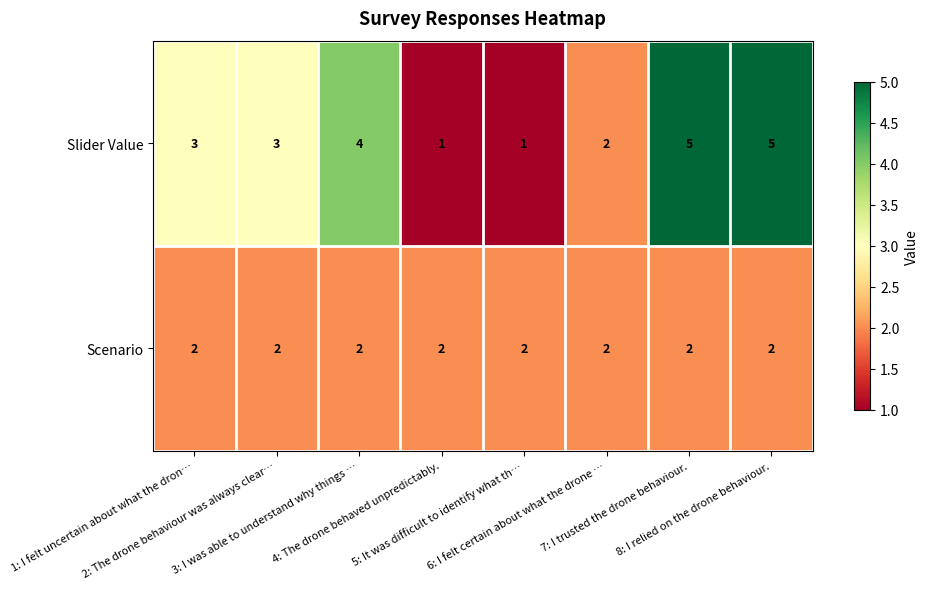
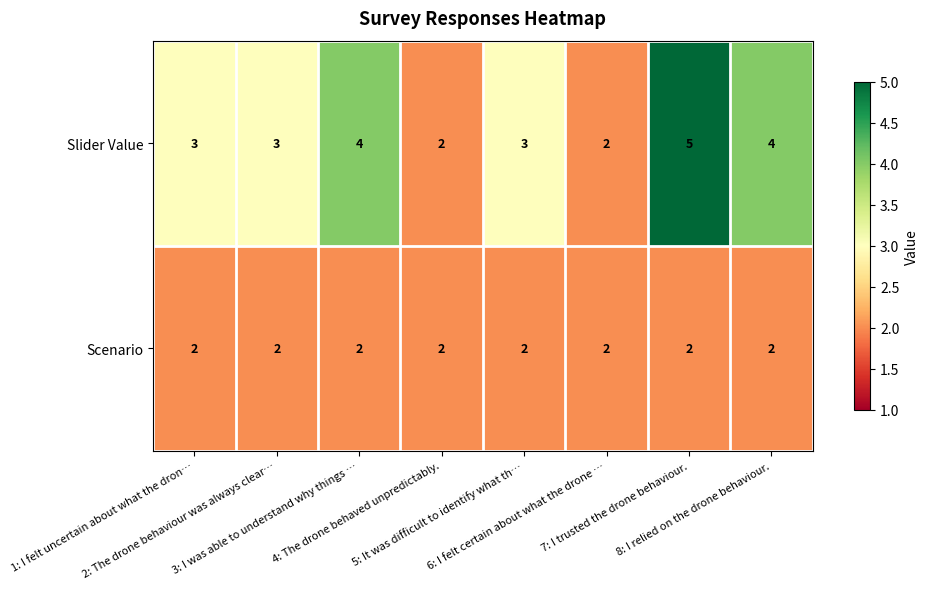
Slider Value, 4: The drone behaved unpredictably.: 1 -> 2
Slider Value, 5: It was difficult to identify what th…: 1 -> 3
Slider Value, 8: I relied on the drone behaviour.: 5 -> 4
